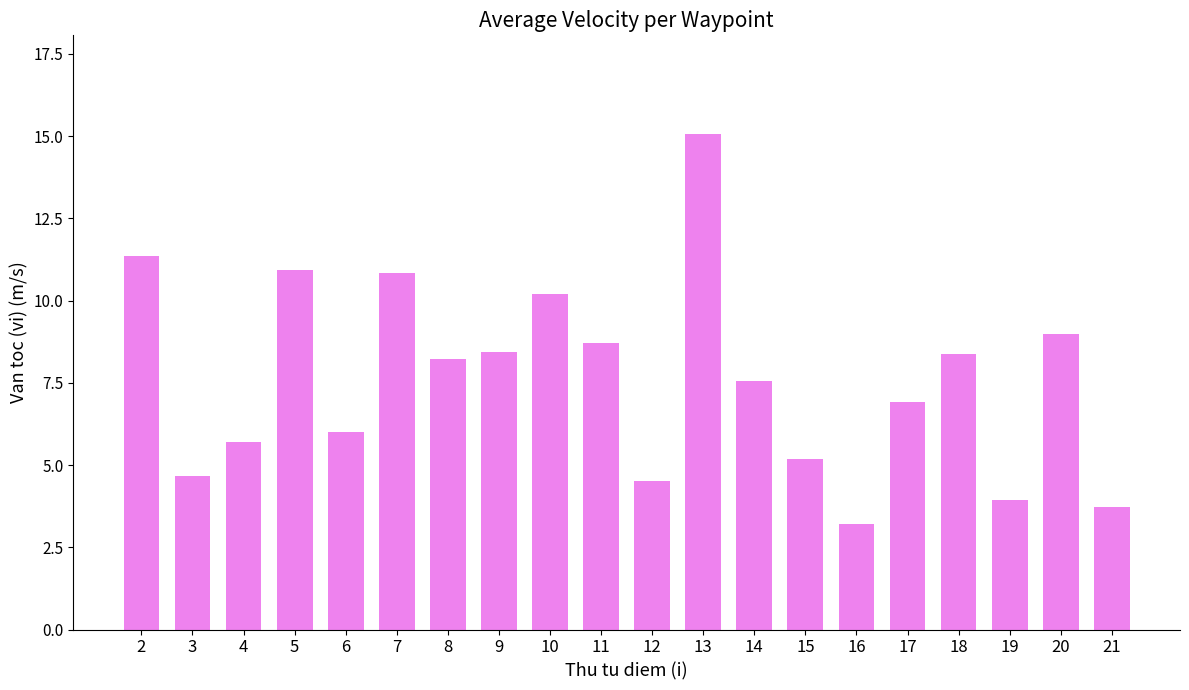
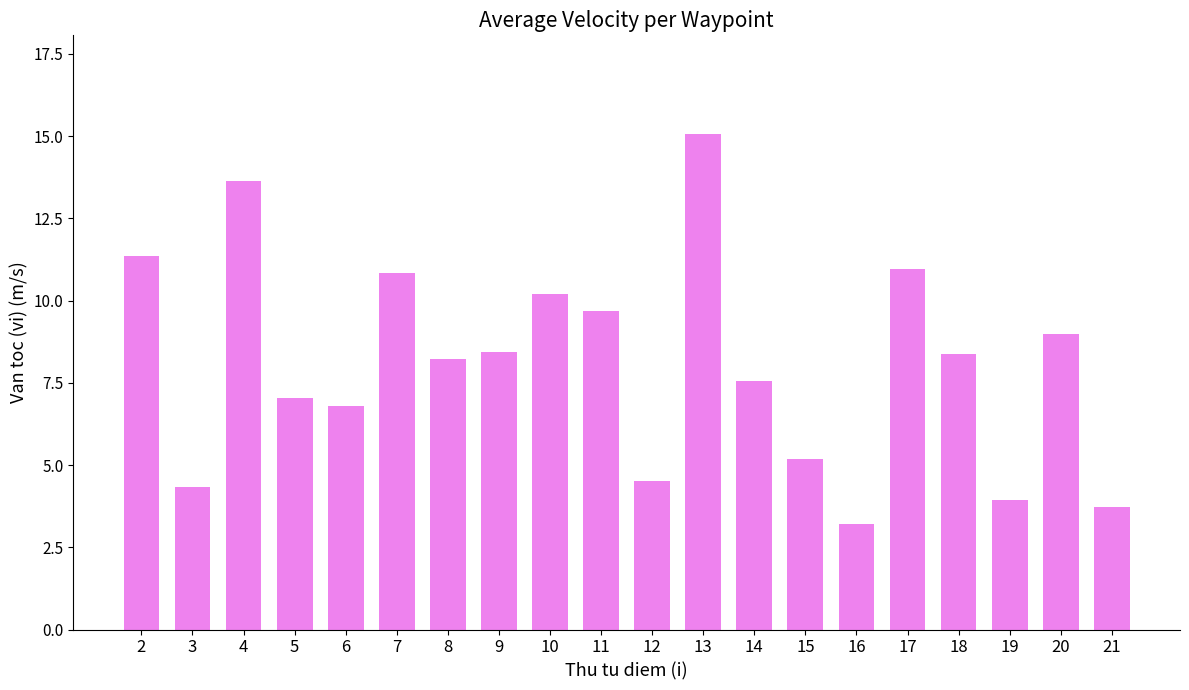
3: 4.7 -> 4.3
4: 5.7 -> 13.6
5: 10.9 -> 7.0
6: 6.0 -> 6.8
11: 8.7 -> 9.7
17: 6.9 -> 10.9
